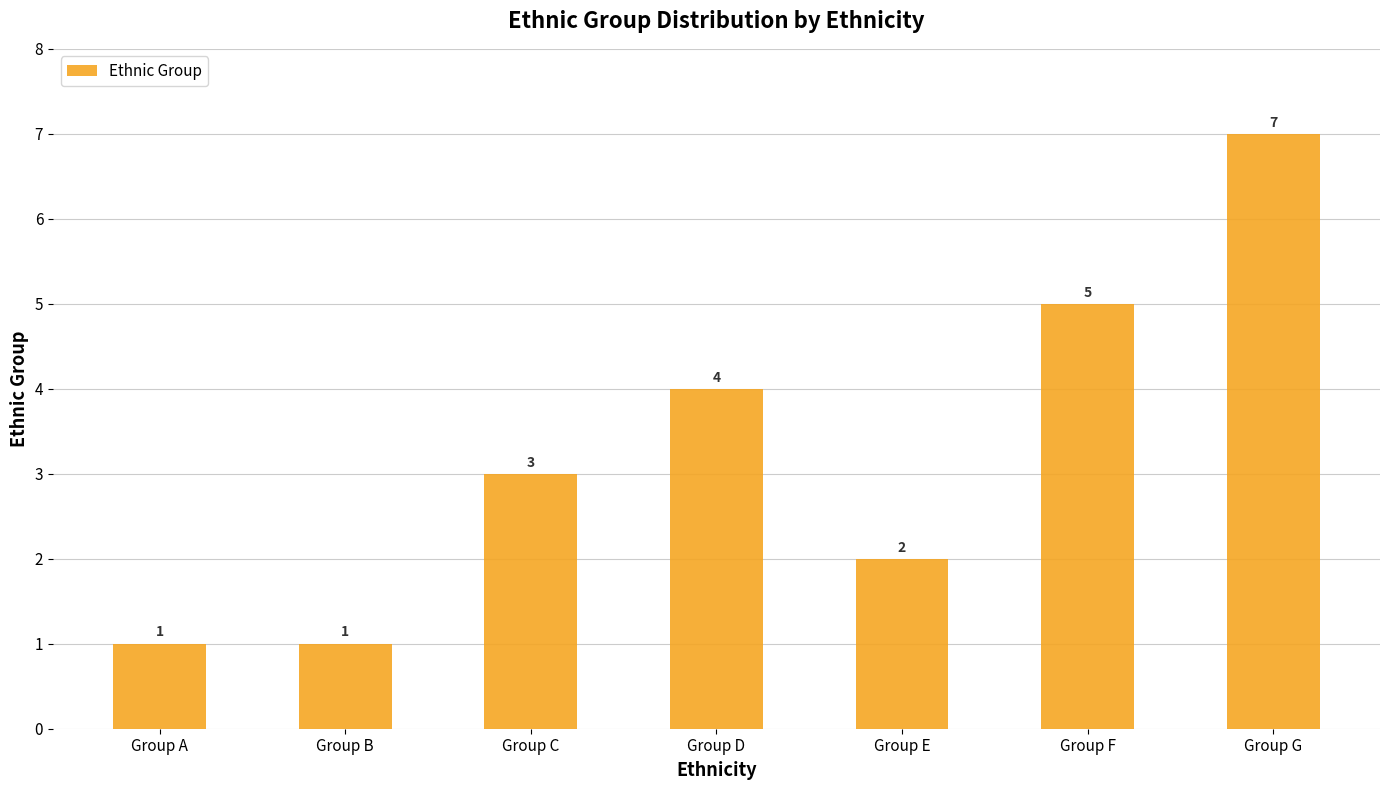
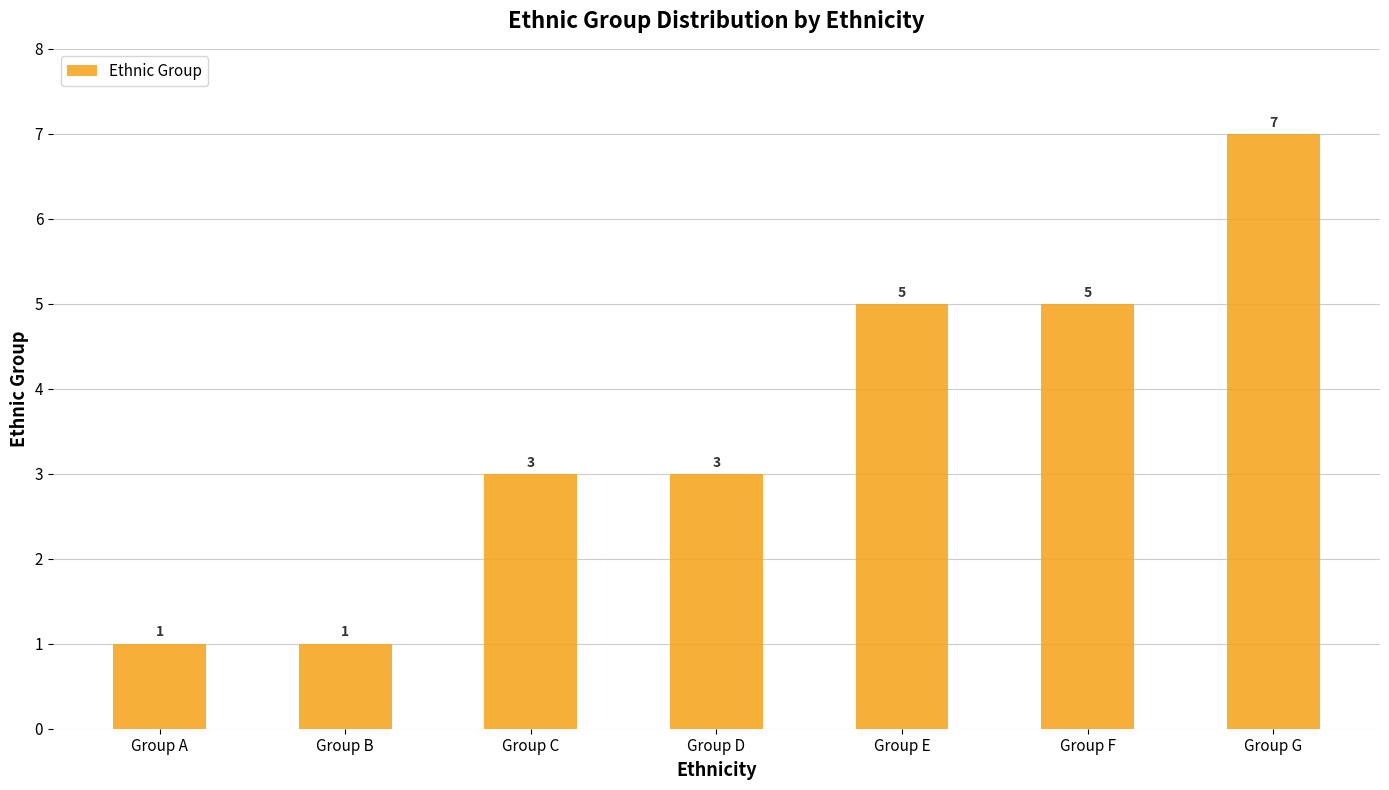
Group D: 4 -> 3
Group E: 2 -> 5
